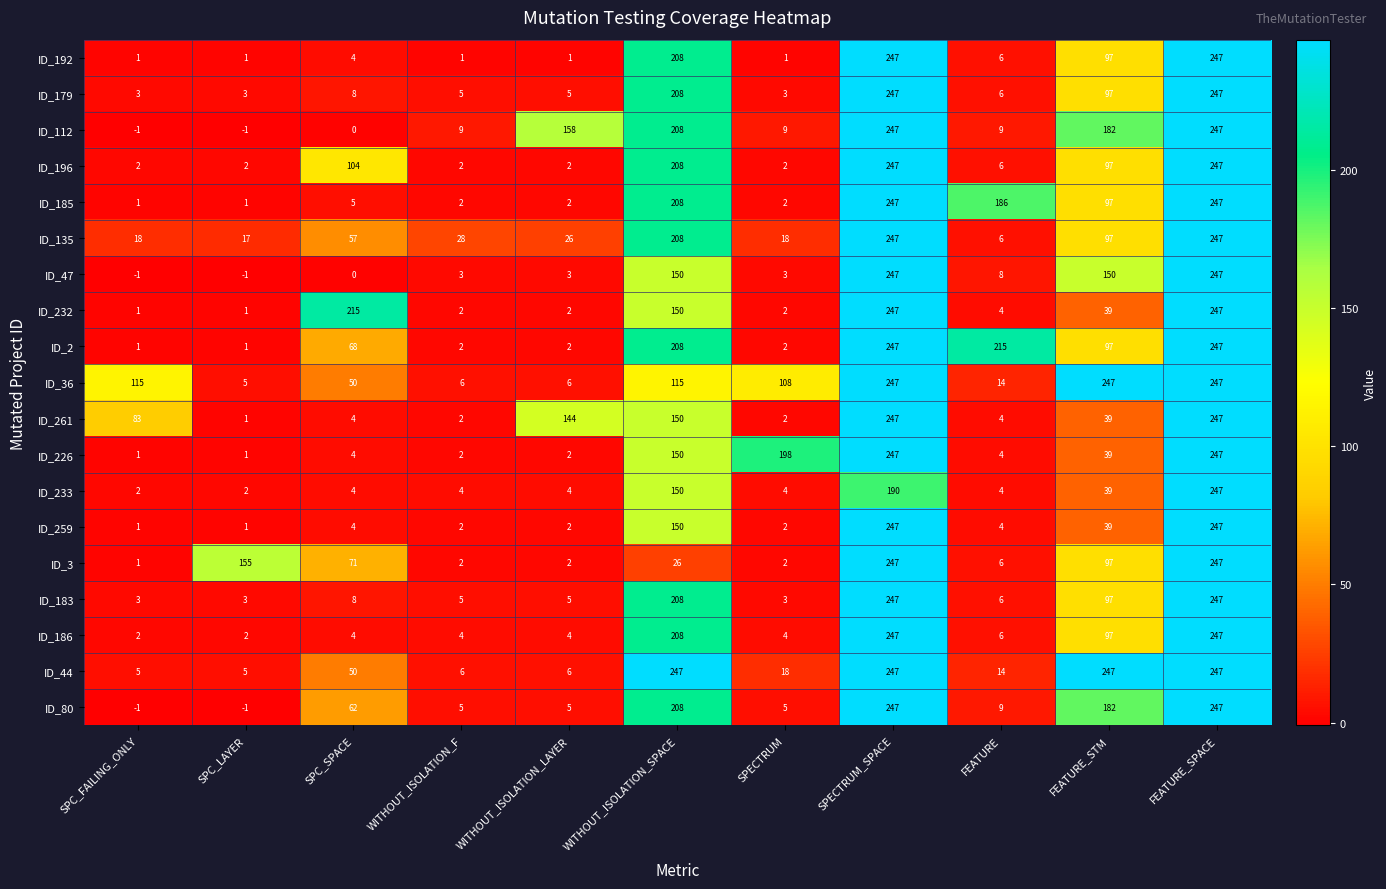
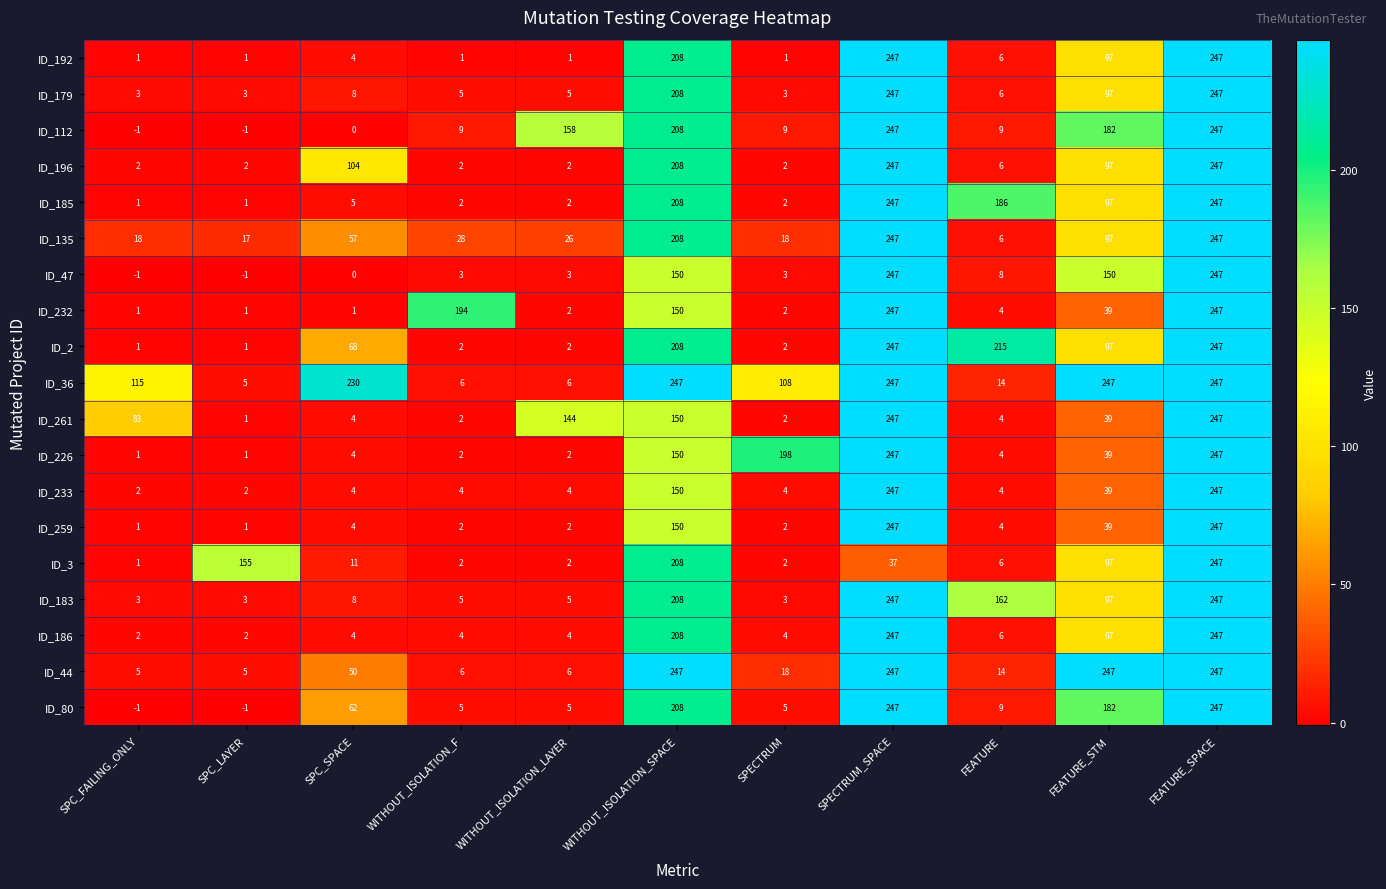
ID_232, SPC_SPACE: 215 -> 1
ID_232, WITHOUT_ISOLATION_F: 2 -> 194
ID_36, SPC_SPACE: 50 -> 230
ID_36, WITHOUT_ISOLATION_SPACE: 115 -> 247
ID_233, SPECTRUM_SPACE: 190 -> 247
ID_3, SPC_SPACE: 71 -> 11
ID_3, WITHOUT_ISOLATION_SPACE: 26 -> 208
ID_3, SPECTRUM_SPACE: 247 -> 37
ID_183, FEATURE: 6 -> 162
